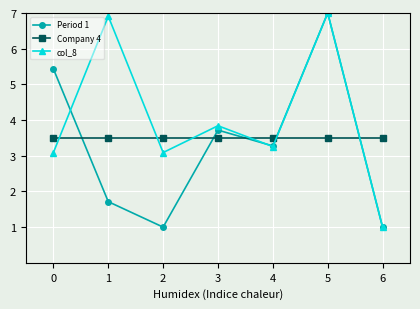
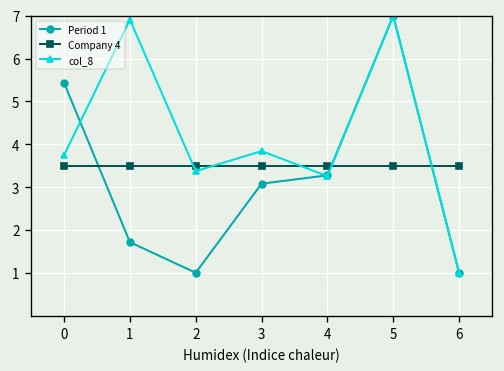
col_8, 0: 3.1 -> 3.7
col_8, 2: 3.1 -> 3.4
Period 1, 3: 3.7 -> 3.1
